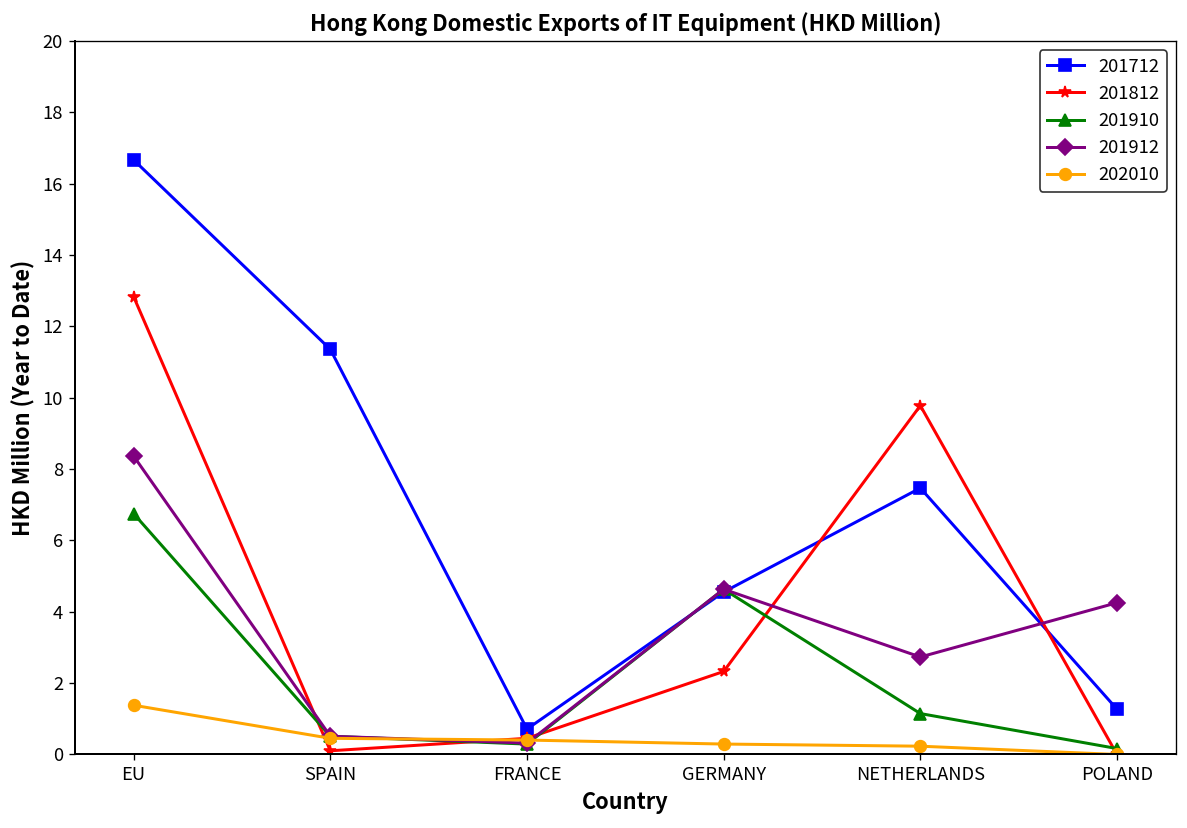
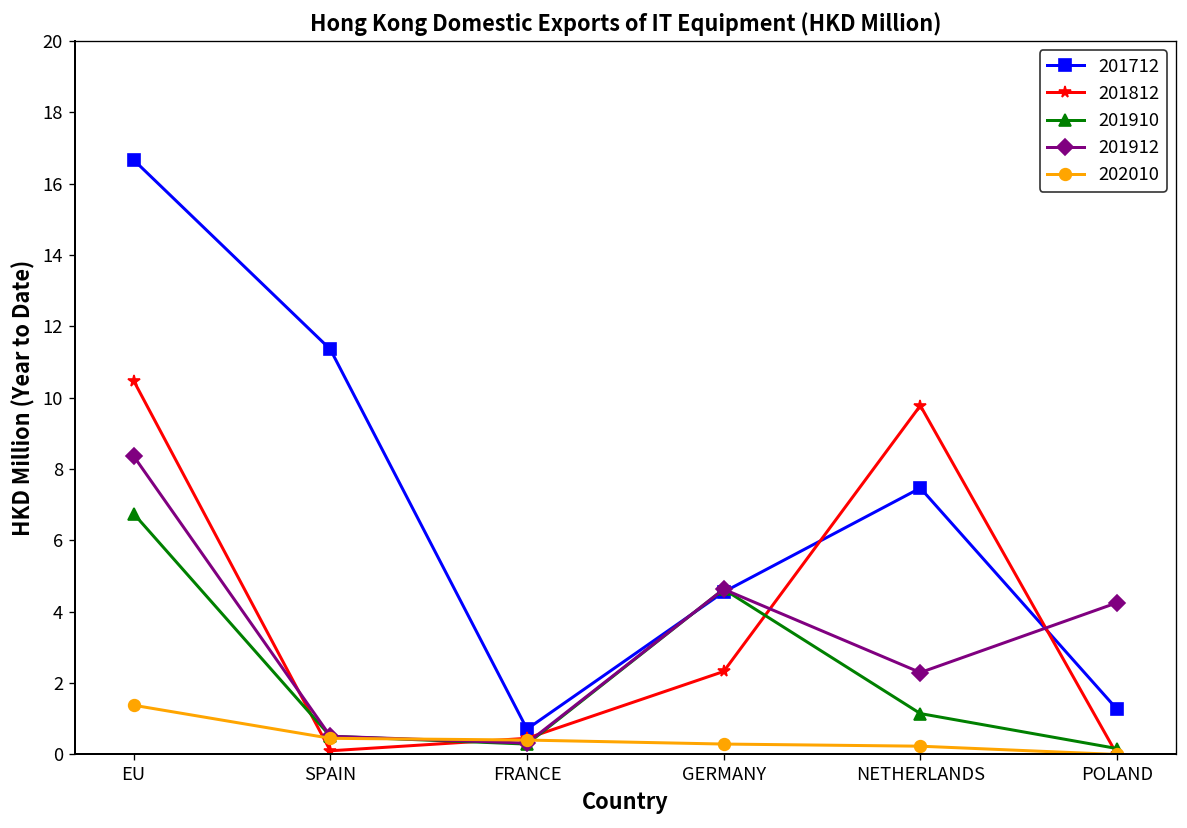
201812, EU: 12.8 -> 10.5
201912, NETHERLANDS: 2.7 -> 2.3
